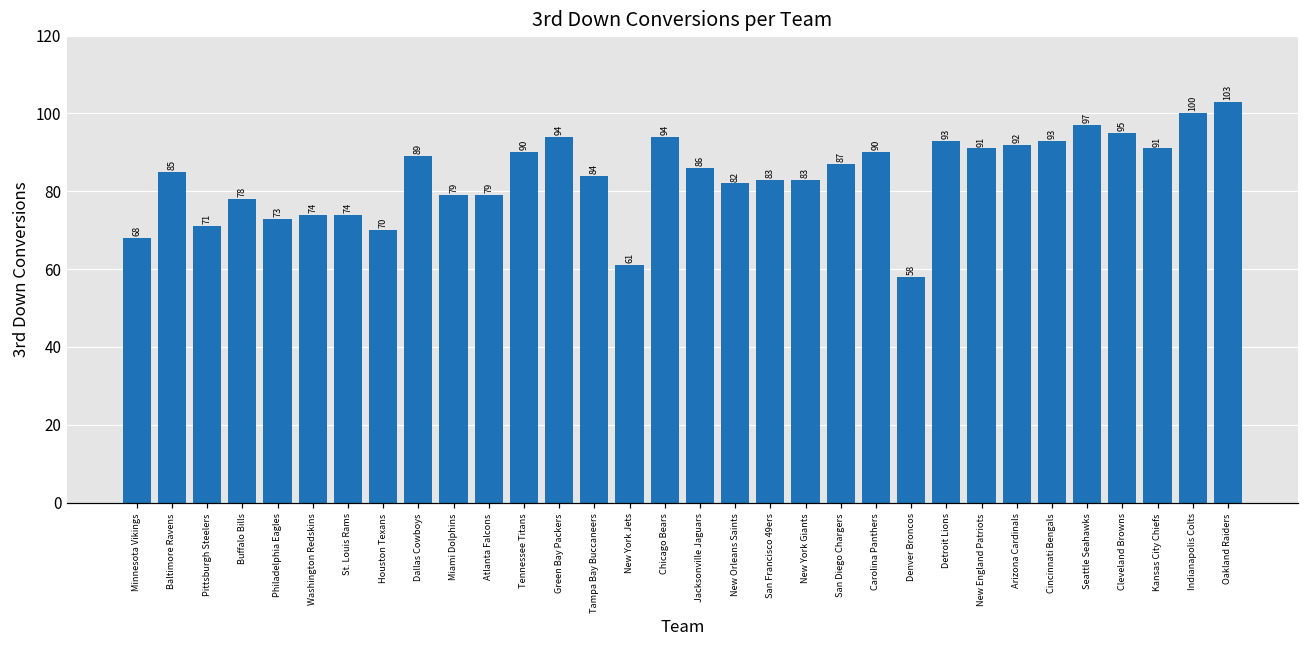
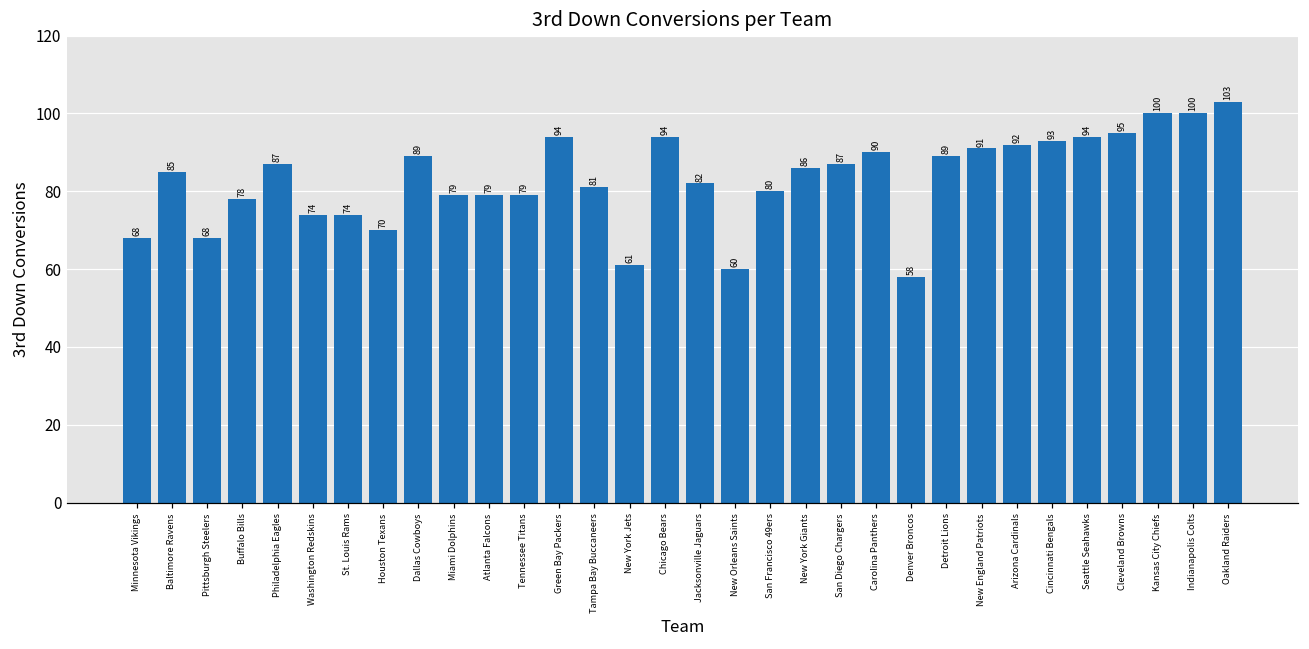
Pittsburgh Steelers: 71 -> 68
Philadelphia Eagles: 73 -> 87
Tennessee Titans: 90 -> 79
Tampa Bay Buccaneers: 84 -> 81
Jacksonville Jaguars: 86 -> 82
New Orleans Saints: 82 -> 60
San Francisco 49ers: 83 -> 80
New York Giants: 83 -> 86
Detroit Lions: 93 -> 89
Seattle Seahawks: 97 -> 94
Kansas City Chiefs: 91 -> 100
